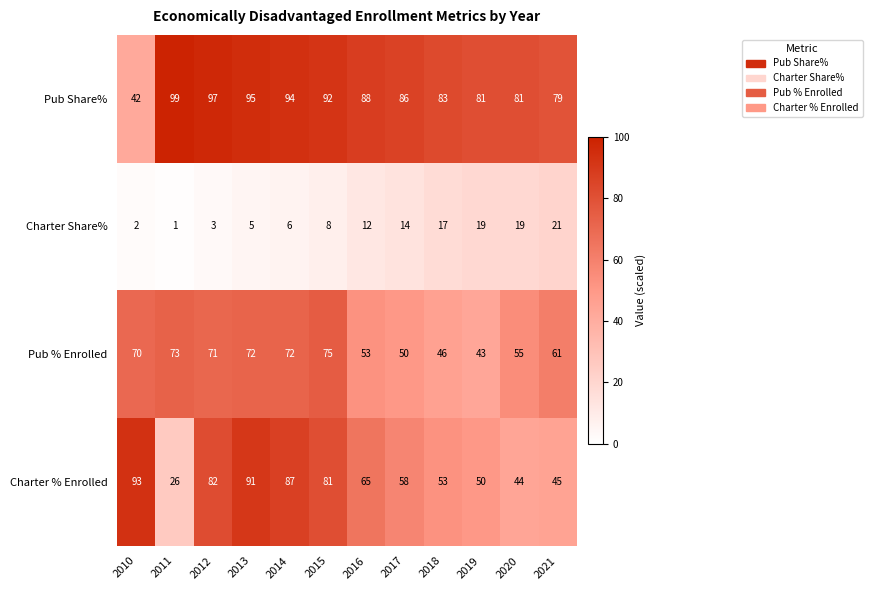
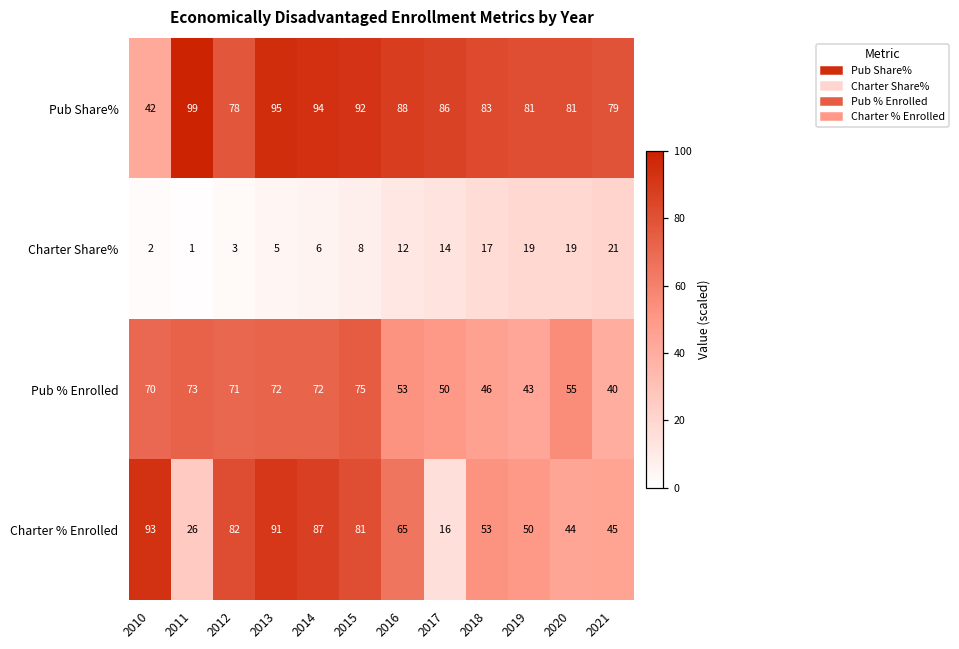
Pub Share%, 2012: 97 -> 78
Pub % Enrolled, 2021: 61 -> 40
Charter % Enrolled, 2017: 58 -> 16
